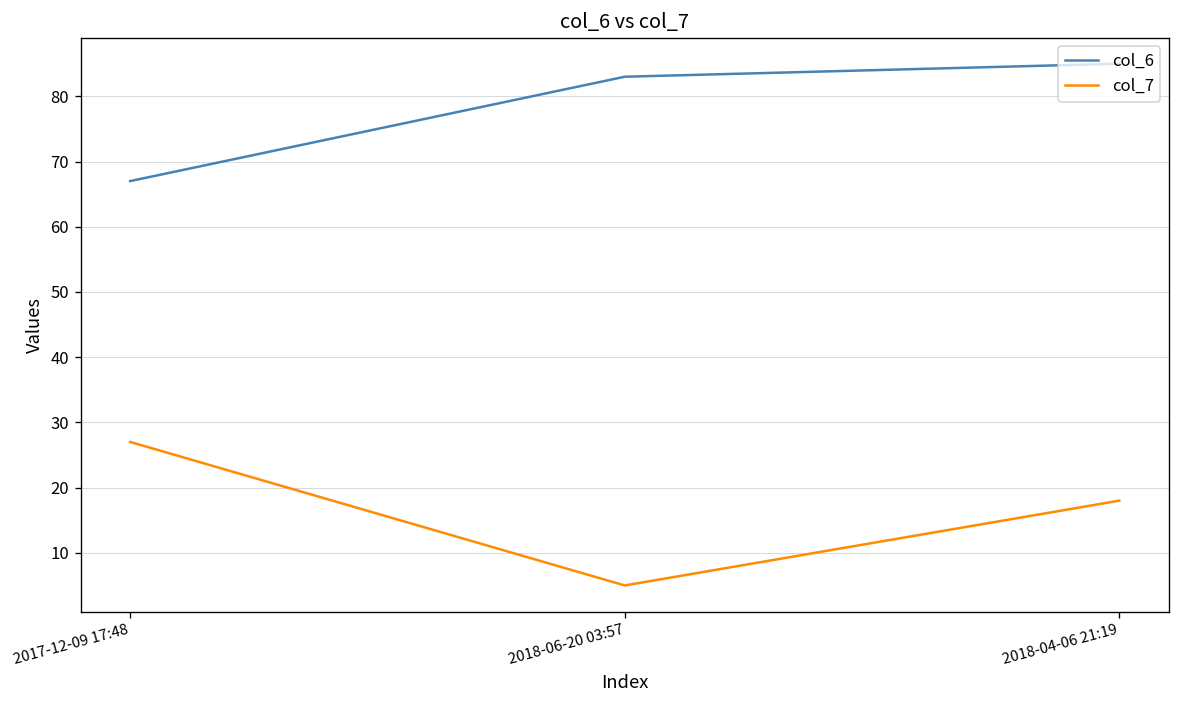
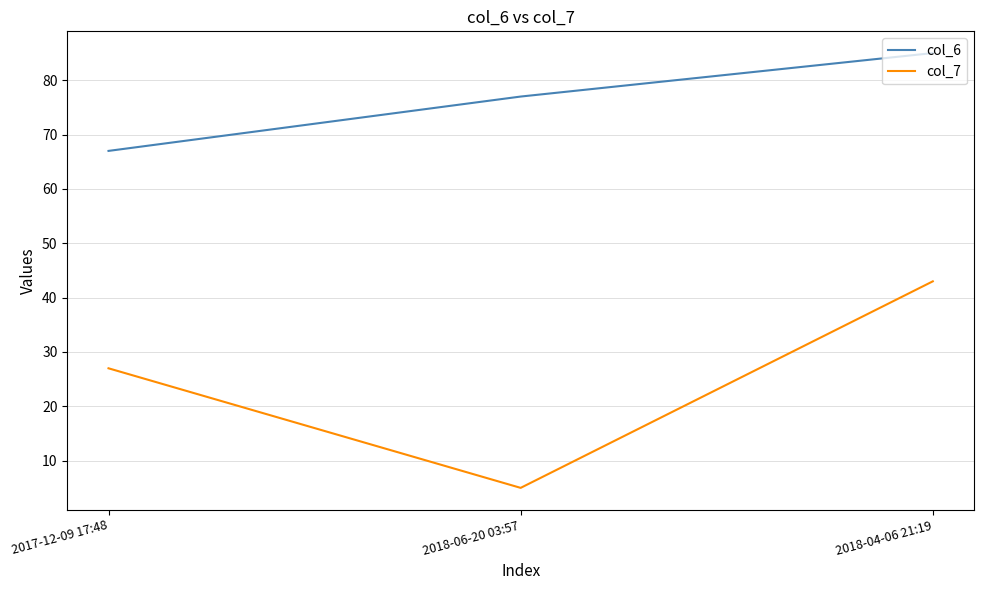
col_6, 2018-06-20 03:57: 83 -> 77
col_7, 2018-04-06 21:19: 18 -> 43
